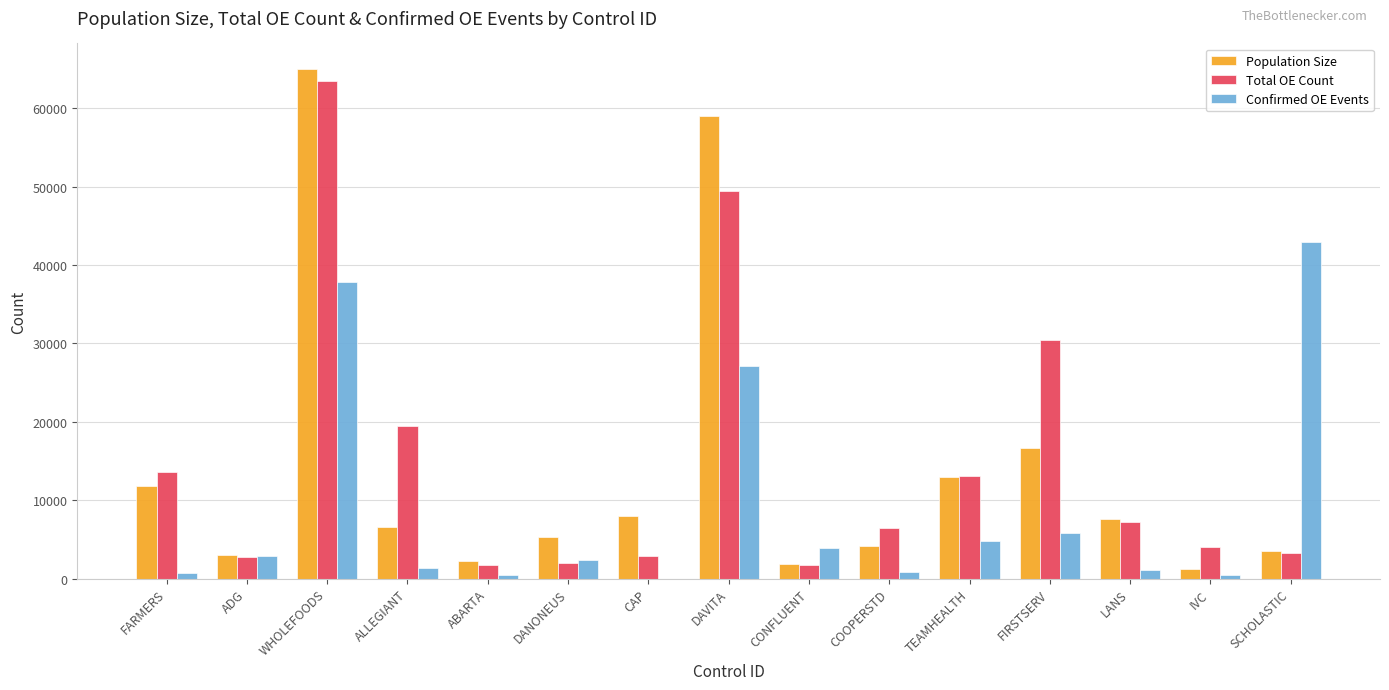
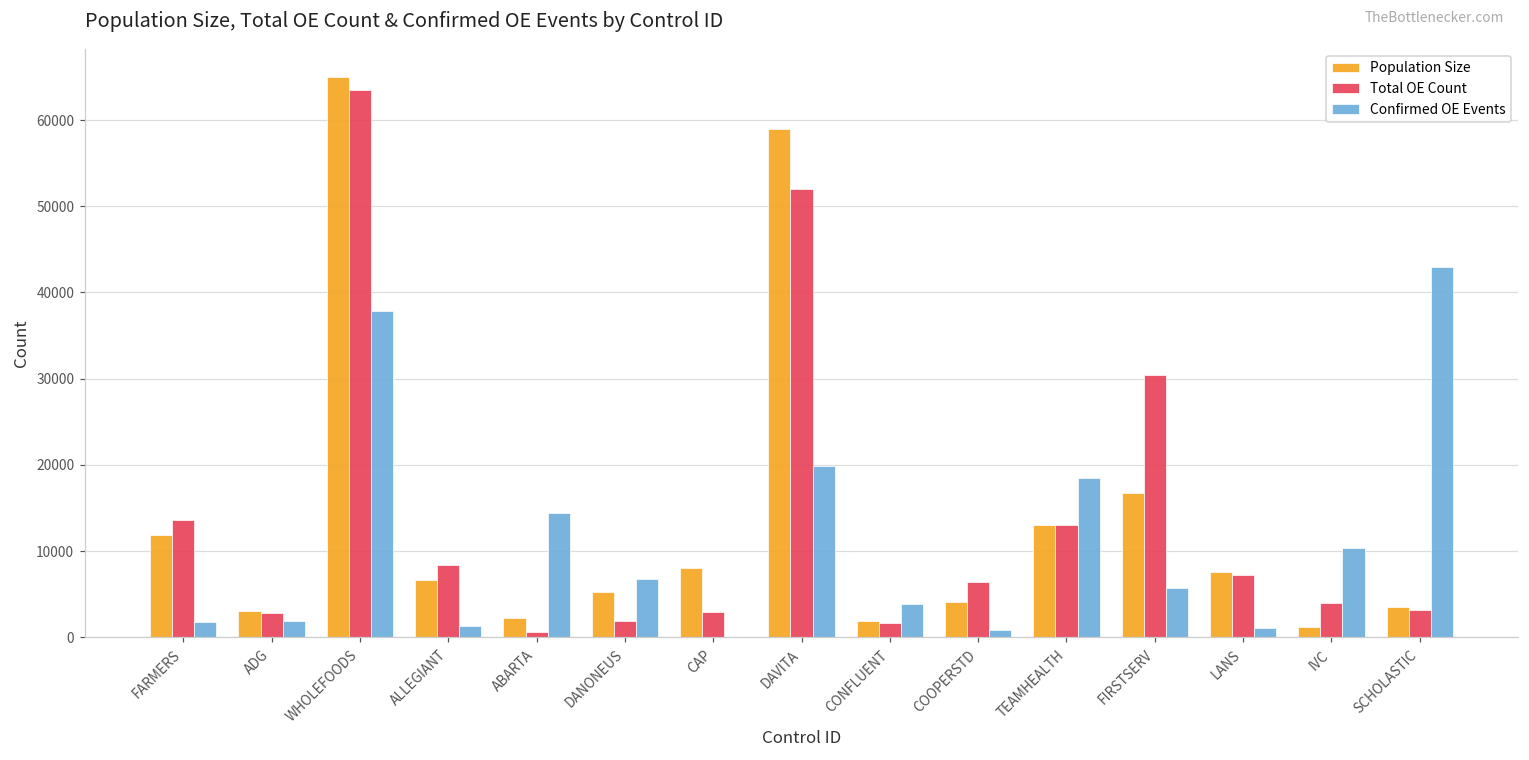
Confirmed OE Events, FARMERS: 1000 -> 2000
Confirmed OE Events, ADG: 3000 -> 2000
Total OE Count, ALLEGIANT: 19000 -> 8000
Total OE Count, ABARTA: 2000 -> 1000
Confirmed OE Events, ABARTA: 0 -> 14000
Confirmed OE Events, DANONEUS: 2000 -> 7000
Total OE Count, DAVITA: 49000 -> 52000
Confirmed OE Events, DAVITA: 27000 -> 20000
Confirmed OE Events, TEAMHEALTH: 5000 -> 18000
Confirmed OE Events, IVC: 0 -> 10000
